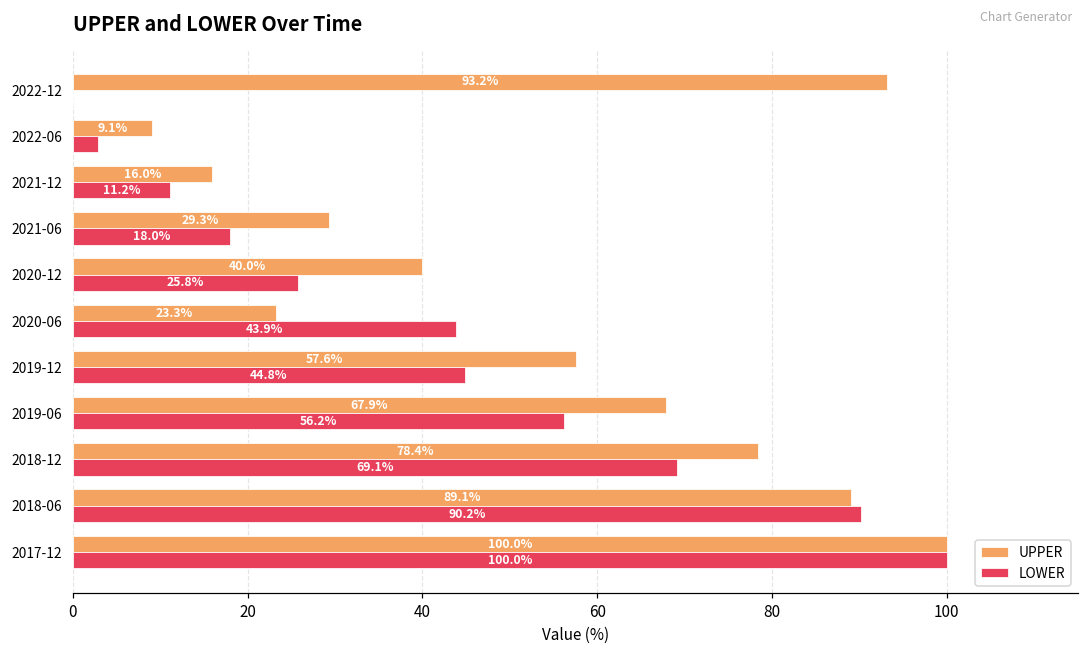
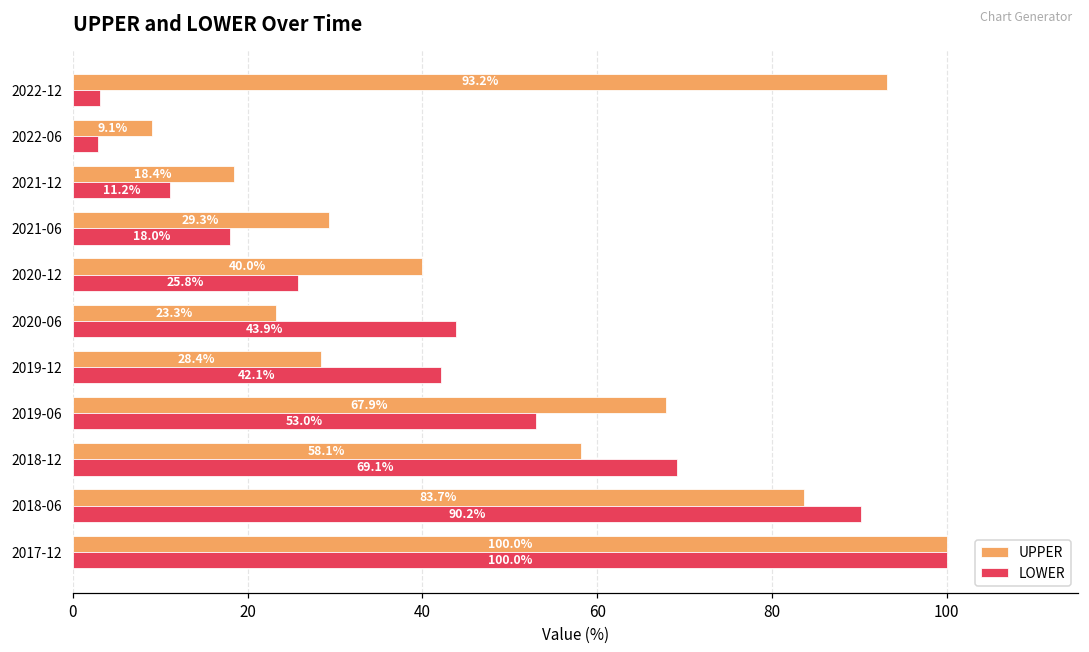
LOWER, 2022-12: 0 -> 3
UPPER, 2021-12: 16.0% -> 18.4%
UPPER, 2019-12: 57.6% -> 28.4%
LOWER, 2019-12: 44.8% -> 42.1%
LOWER, 2019-06: 56.2% -> 53.0%
UPPER, 2018-12: 78.4% -> 58.1%
UPPER, 2018-06: 89.1% -> 83.7%
